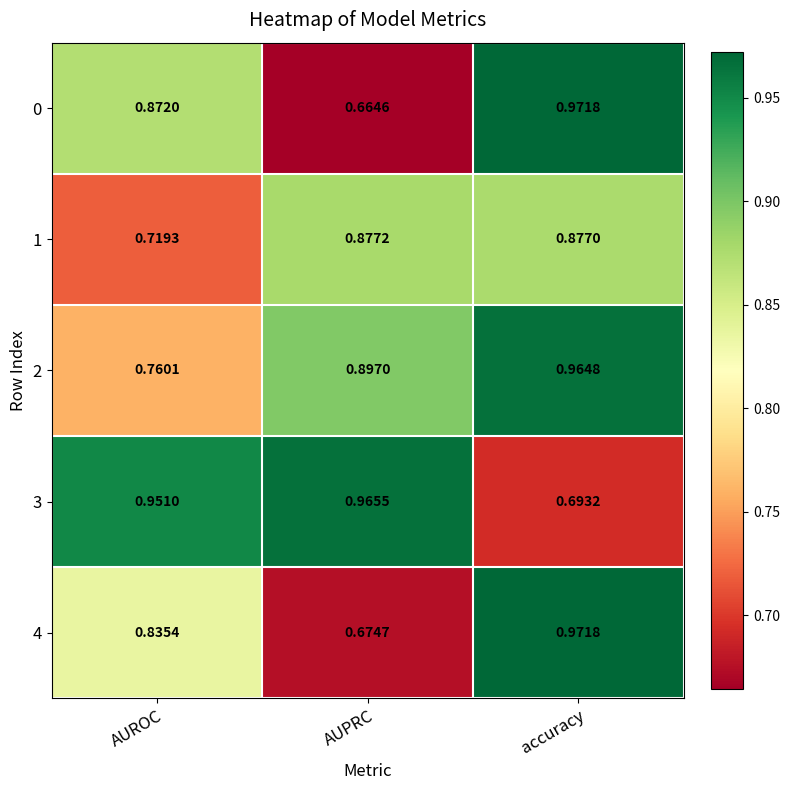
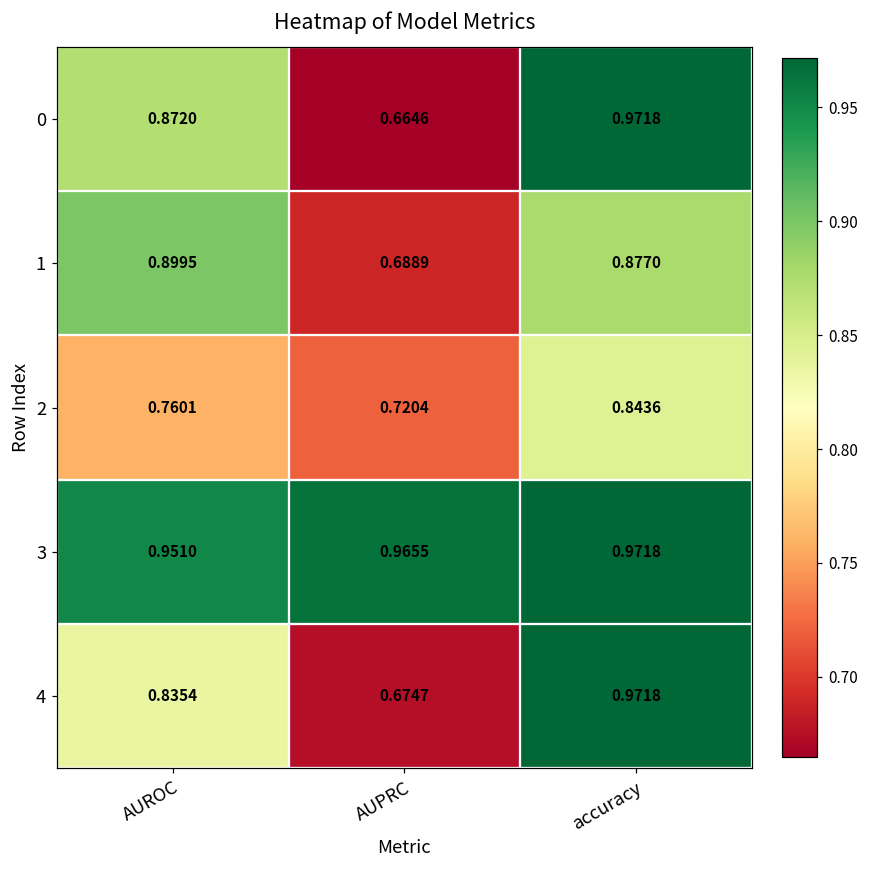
1, AUROC: 0.7193 -> 0.8995
1, AUPRC: 0.8772 -> 0.6889
2, AUPRC: 0.8970 -> 0.7204
2, accuracy: 0.9648 -> 0.8436
3, accuracy: 0.6932 -> 0.9718
